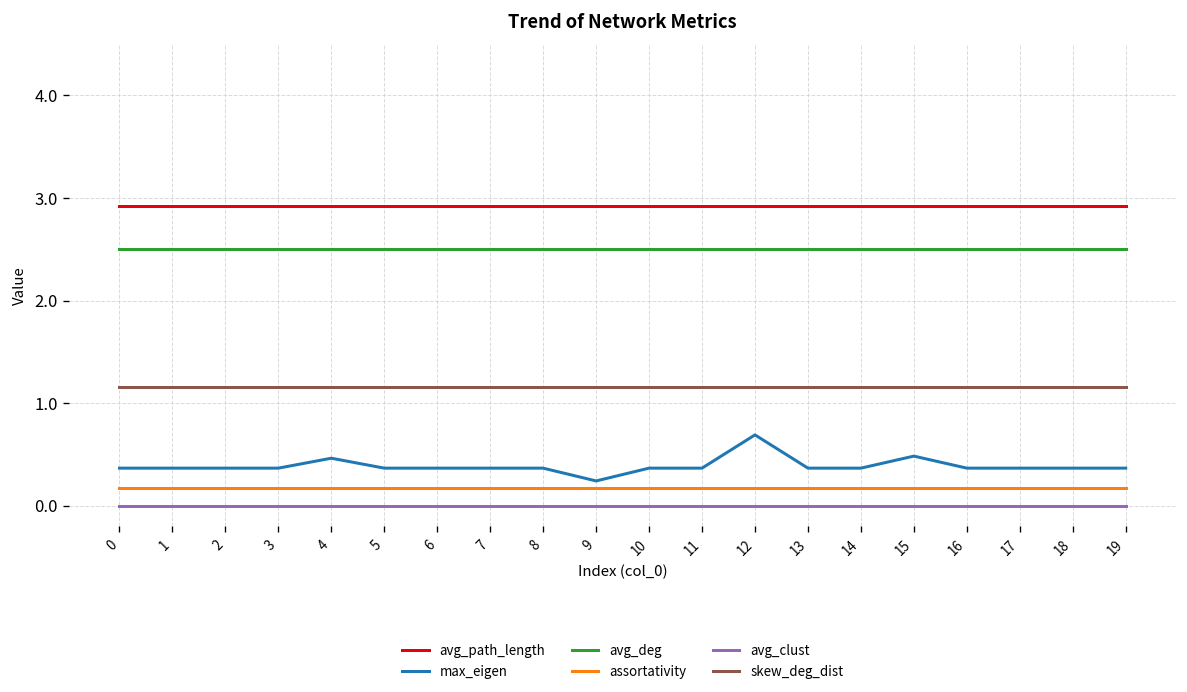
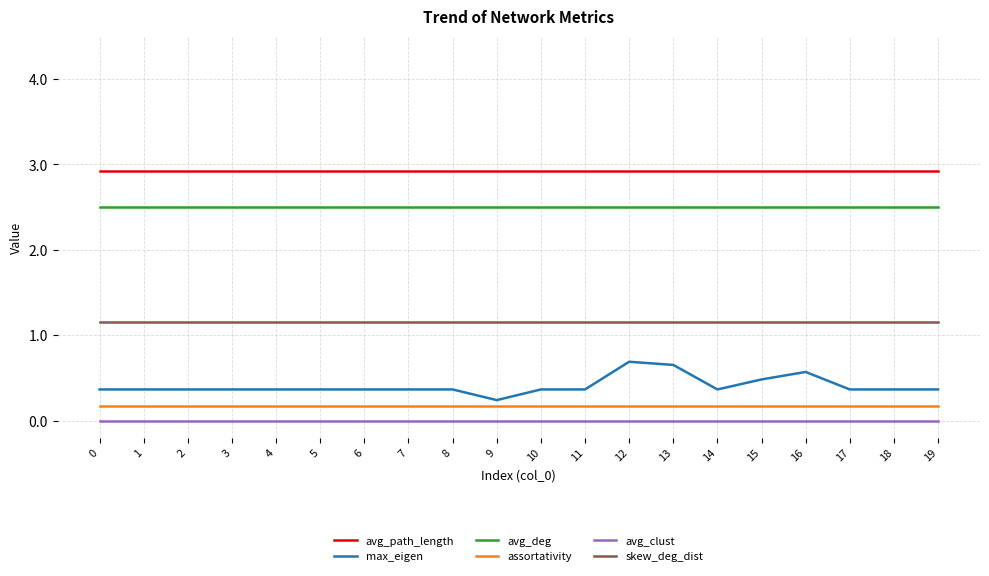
max_eigen, 4: 0.5 -> 0.4
max_eigen, 13: 0.4 -> 0.7
max_eigen, 16: 0.4 -> 0.6
